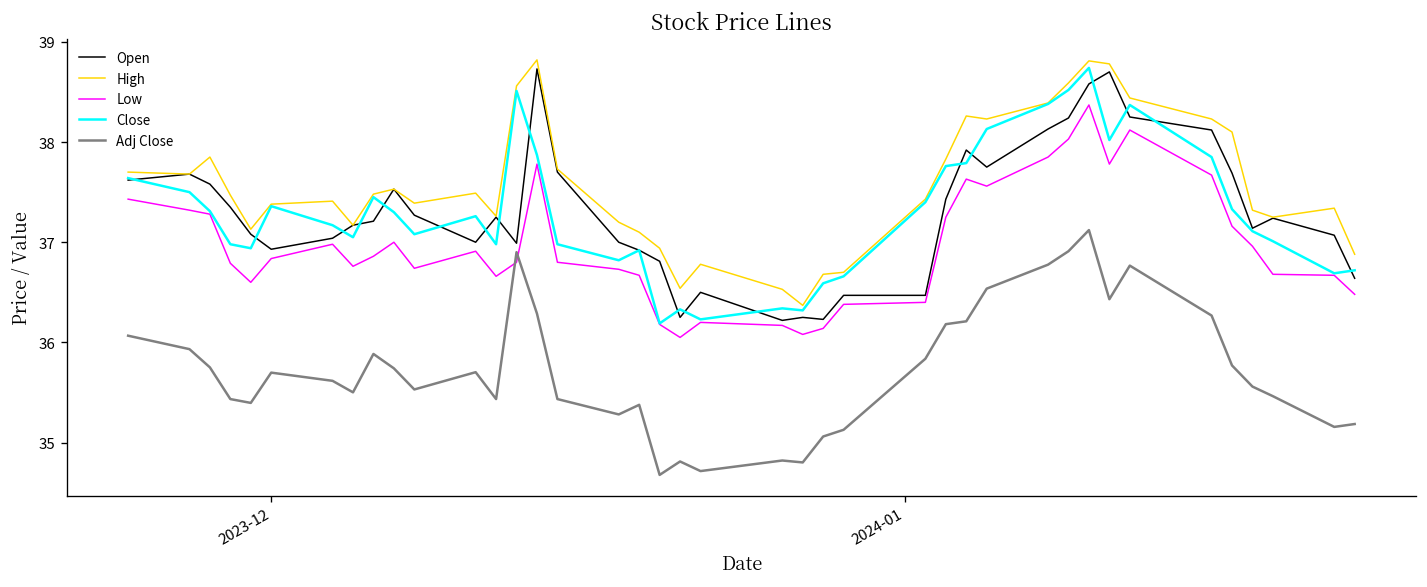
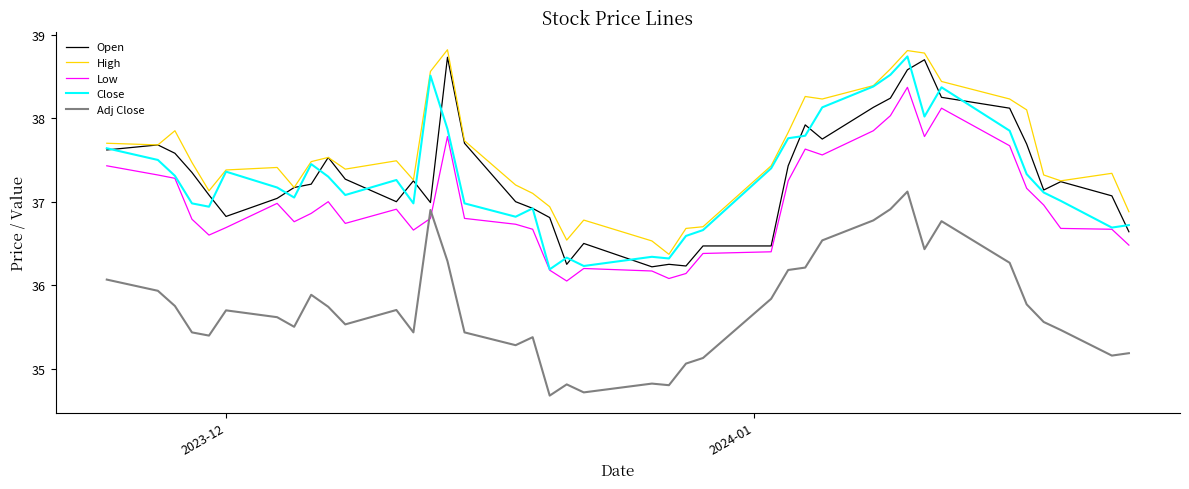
Open, 2023-12: 36.9 -> 36.8
Low, 2023-12: 36.8 -> 36.7
